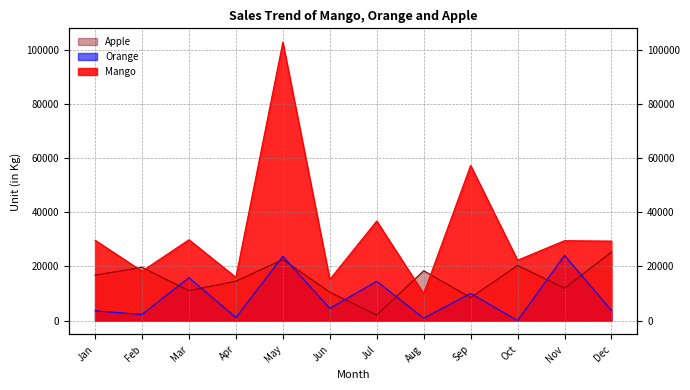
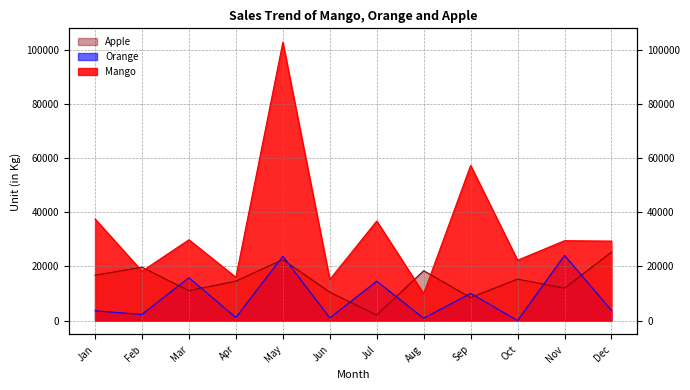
Mango, Jan: 30000 -> 38000
Orange, Jun: 5000 -> 1000
Apple, Oct: 20000 -> 15000
